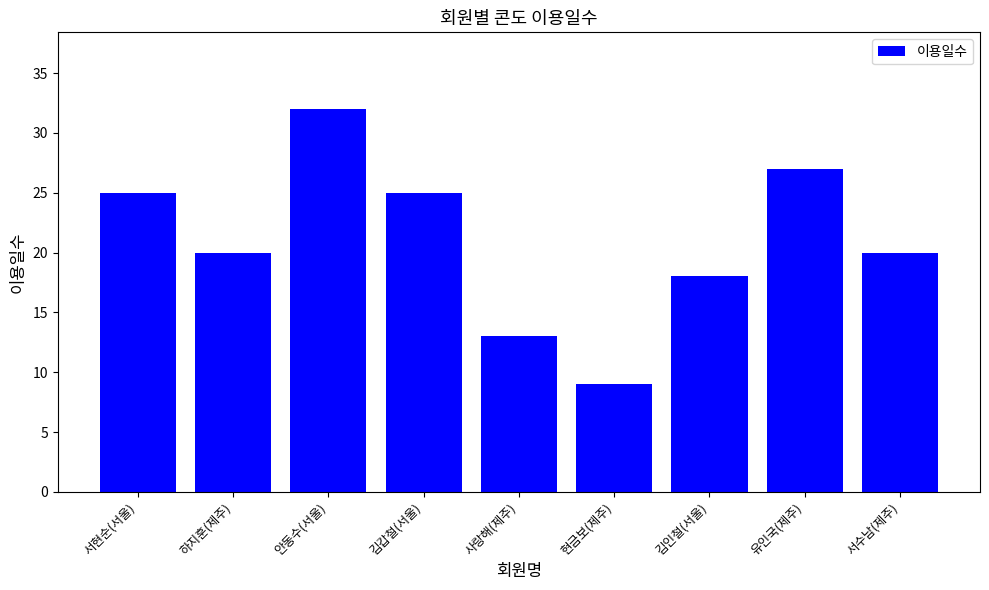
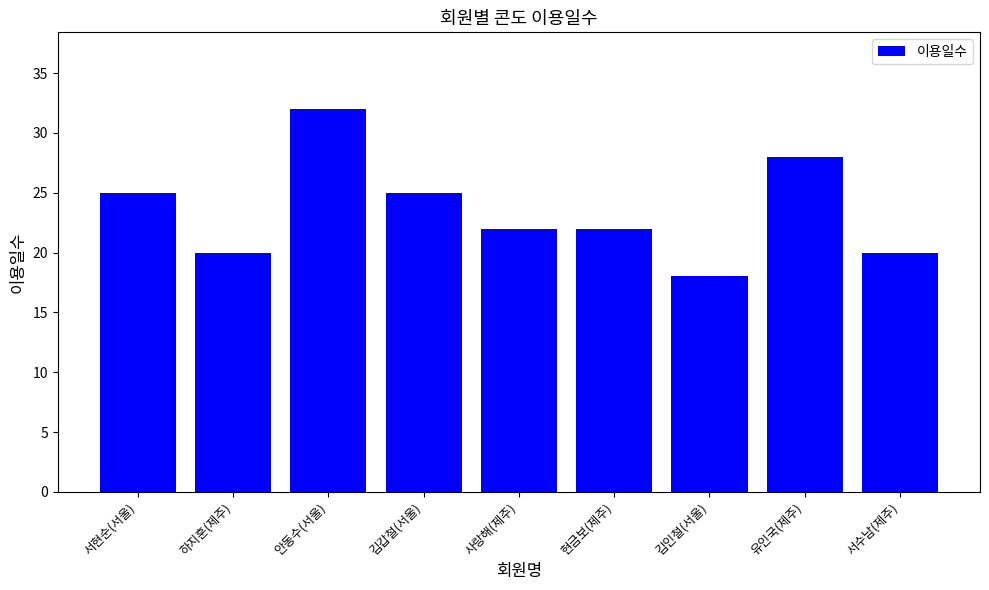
사랑해(제주): 13 -> 22
현금보(제주): 9 -> 22
유인국(제주): 27 -> 28
